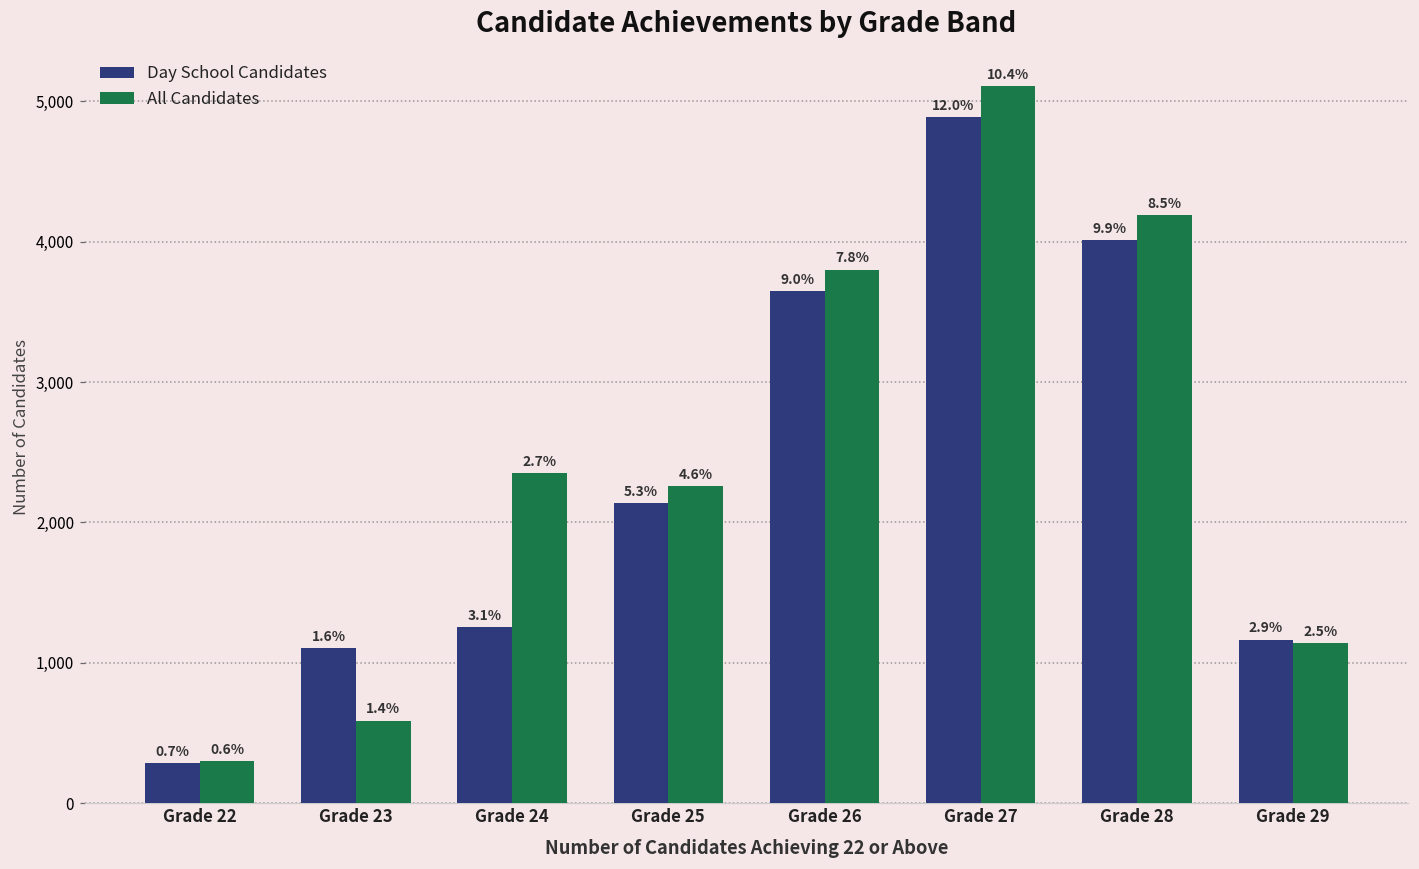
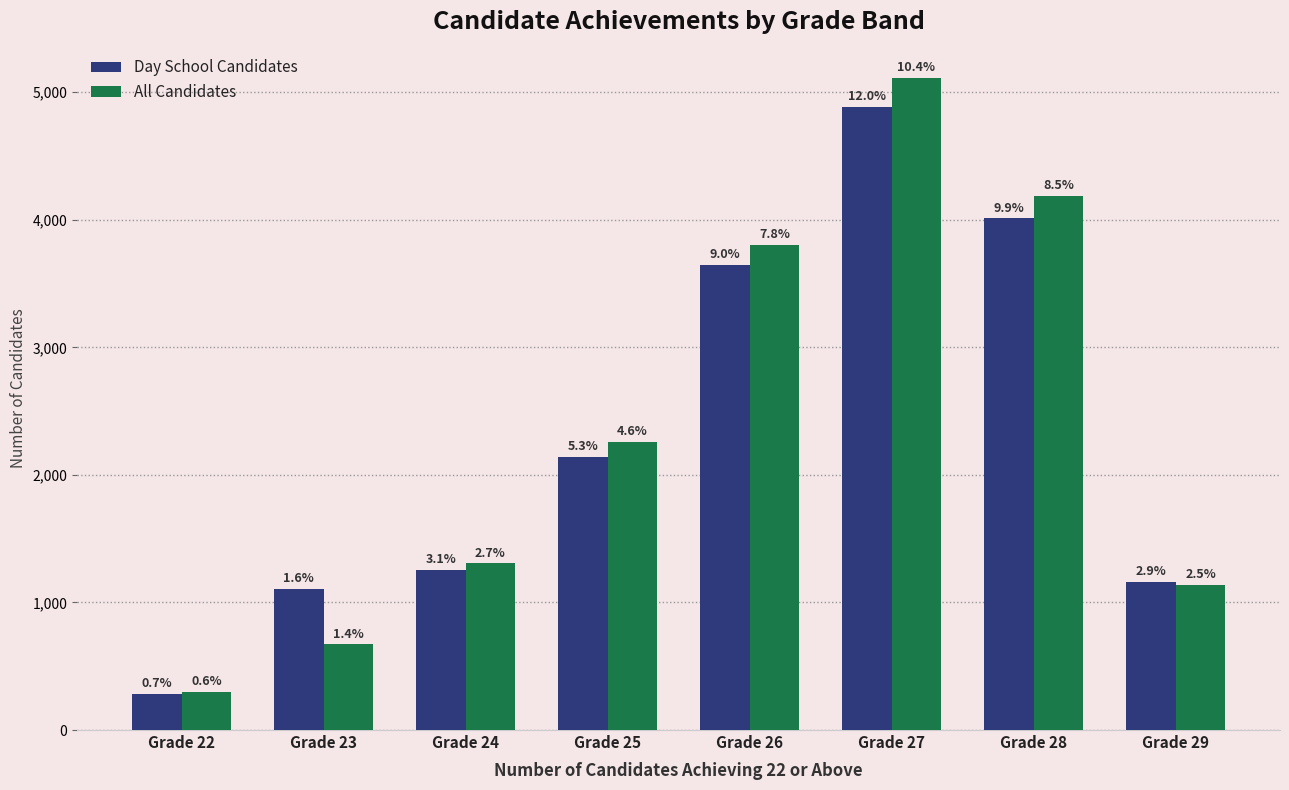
All Candidates, Grade 23: 590 -> 670
All Candidates, Grade 24: 2,350 -> 1,310
